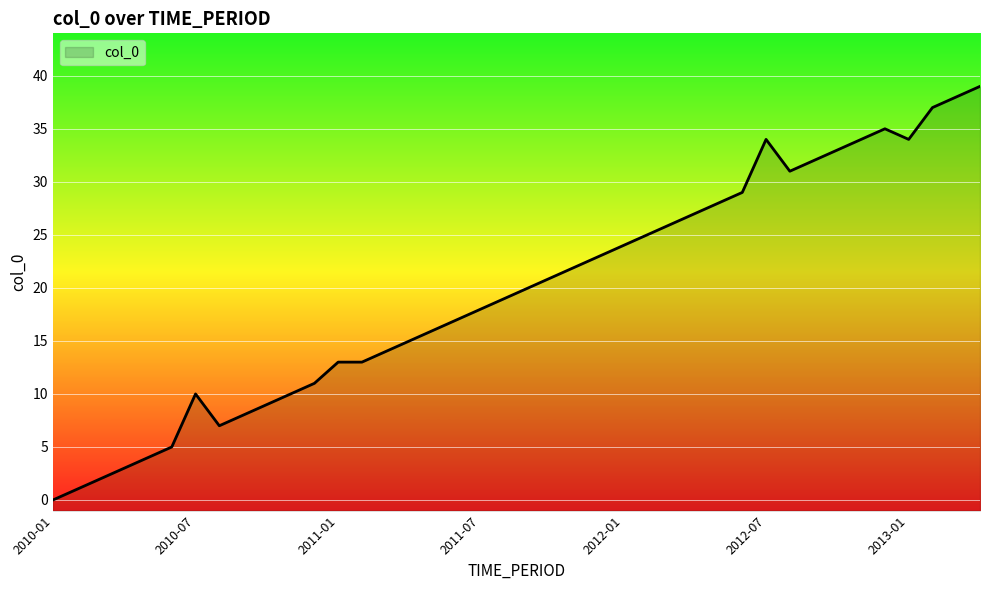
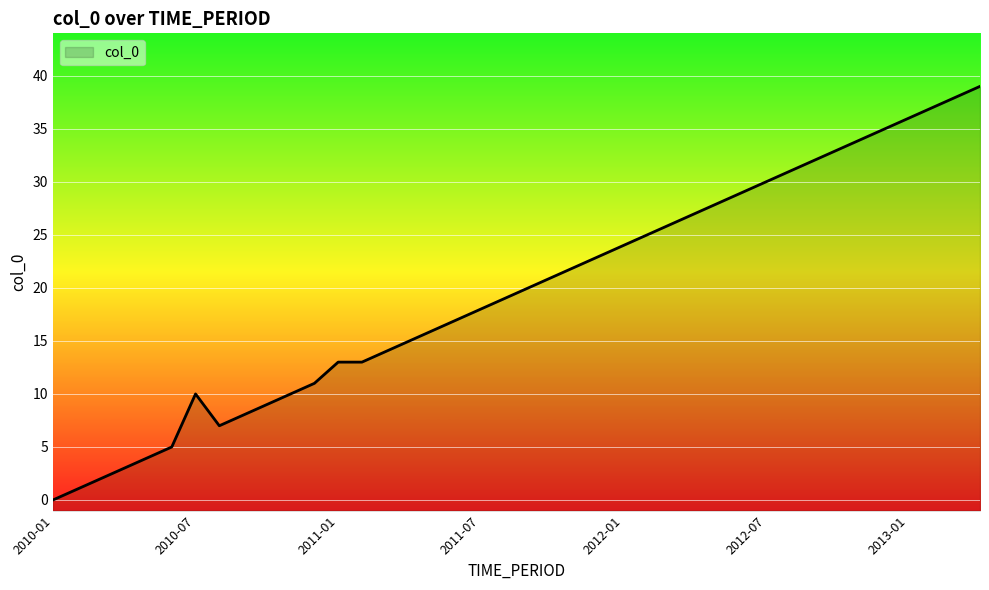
2012-07: 34 -> 30
2013-01: 34 -> 36
